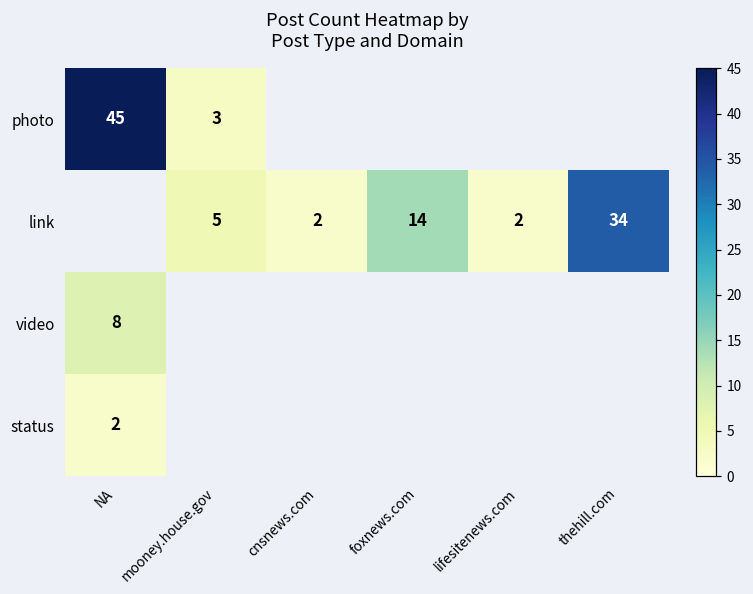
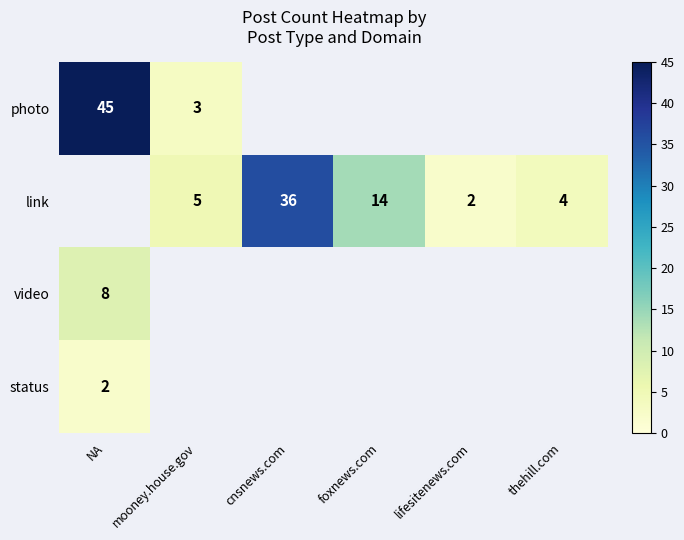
link, cnsnews.com: 2 -> 36
link, thehill.com: 34 -> 4
